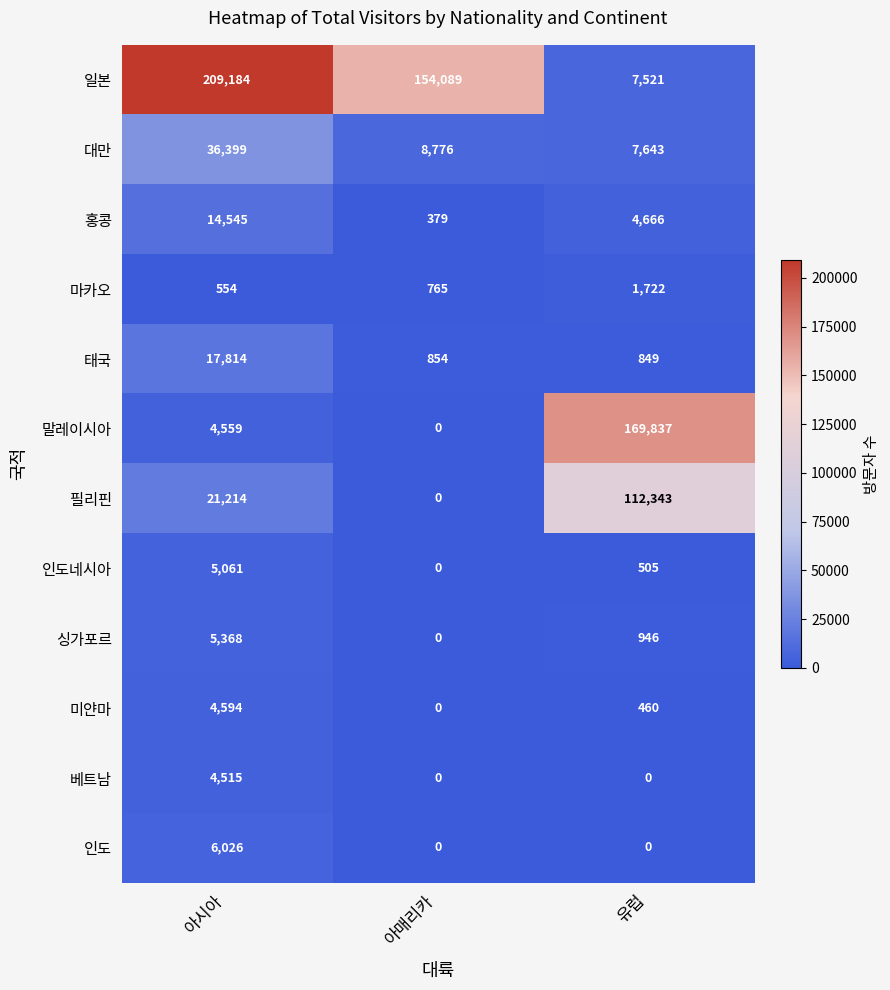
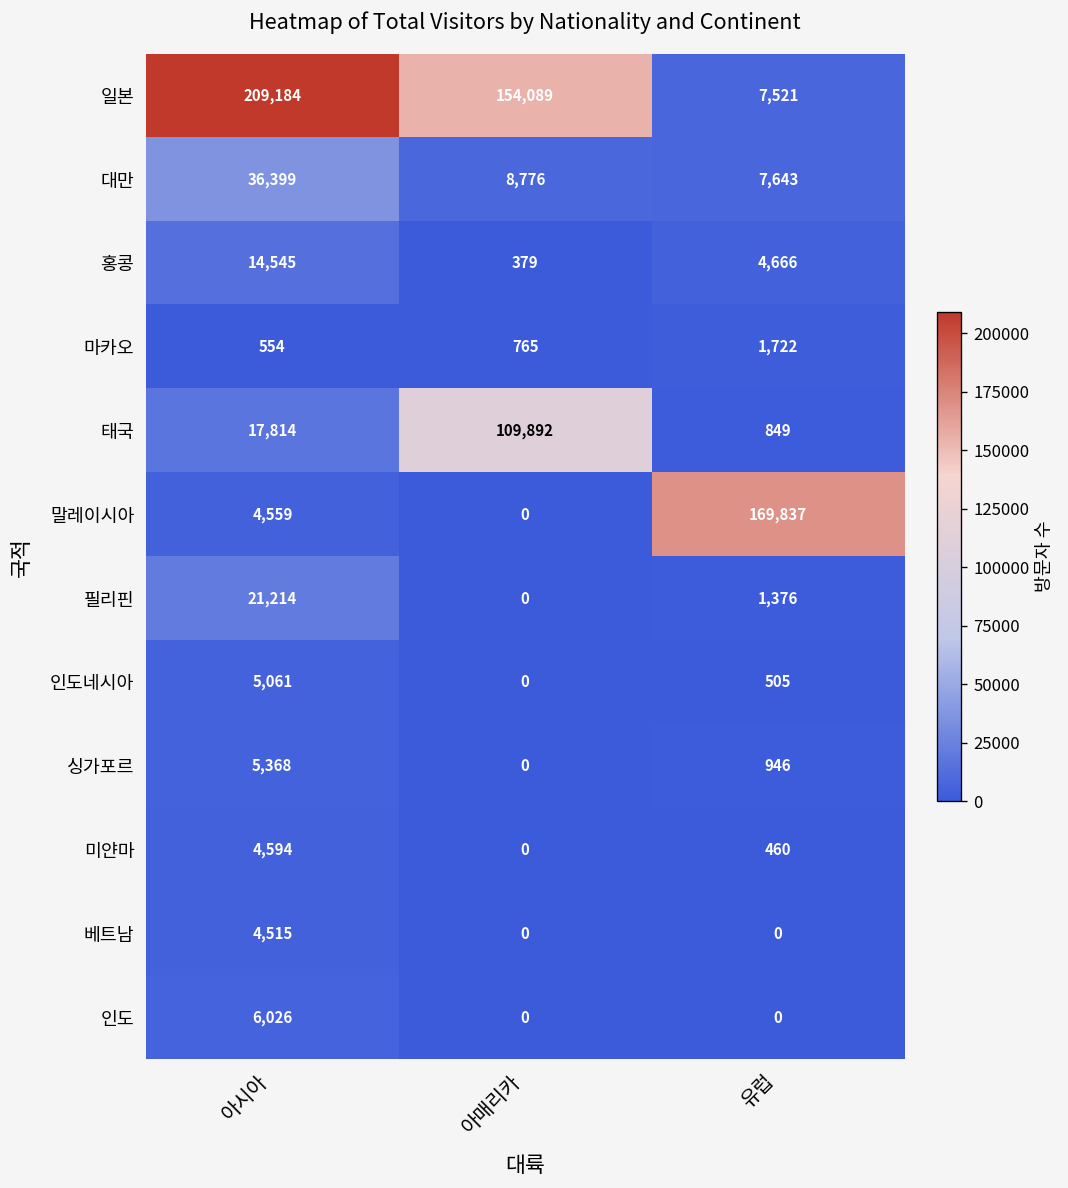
태국, 아매리카: 854 -> 109,892
필리핀, 유럽: 112,343 -> 1,376
